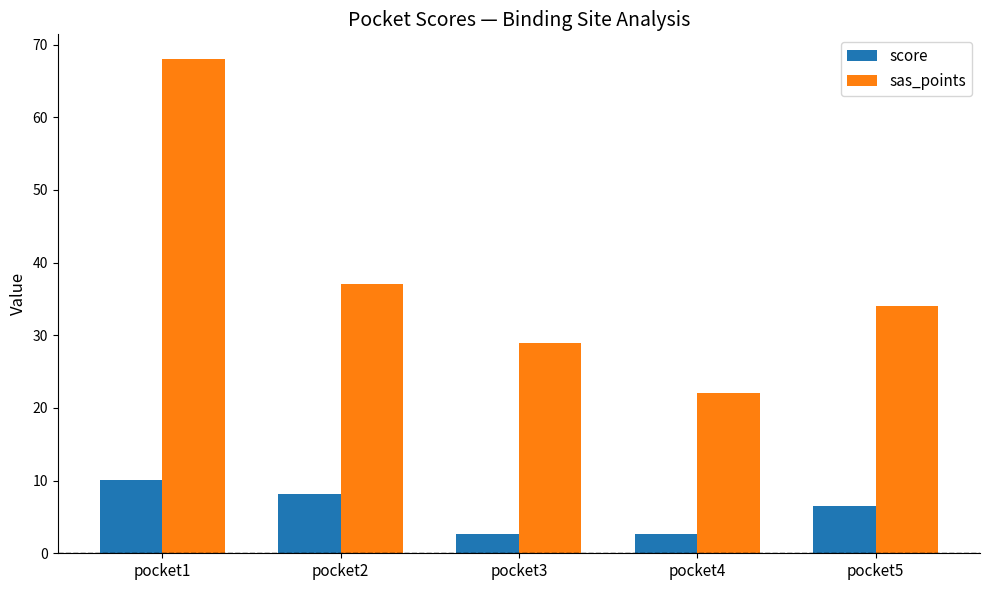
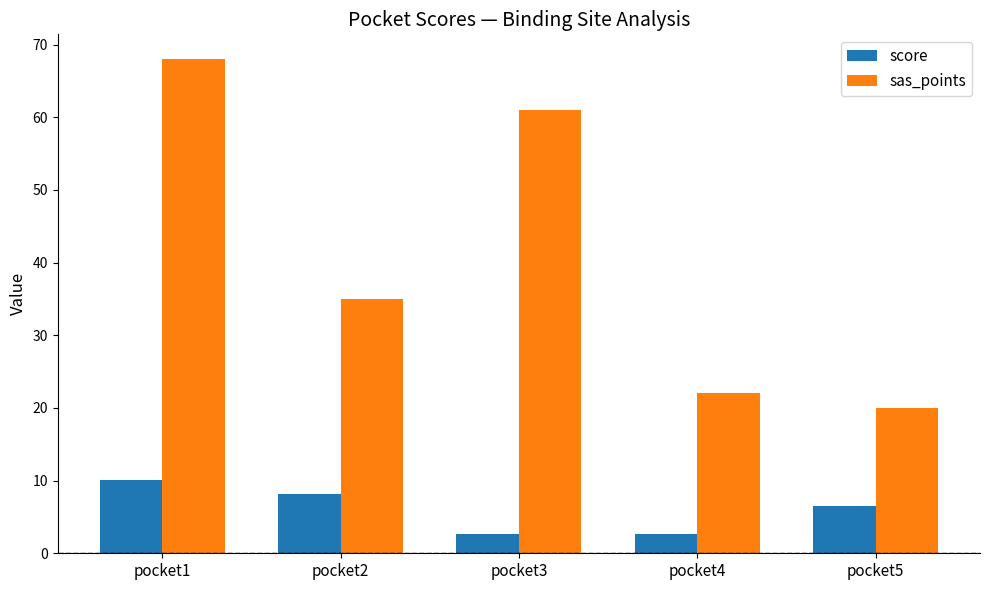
sas_points, pocket2: 37 -> 35
sas_points, pocket3: 29 -> 61
sas_points, pocket5: 34 -> 20
